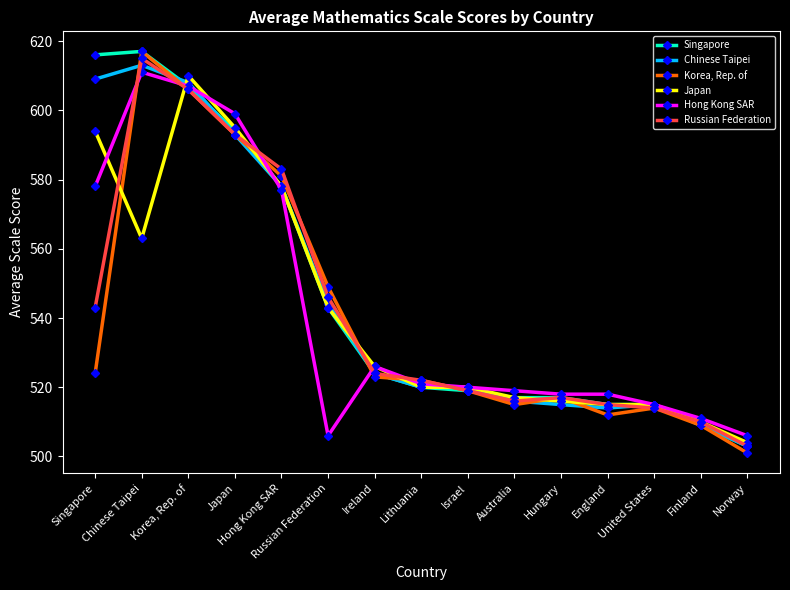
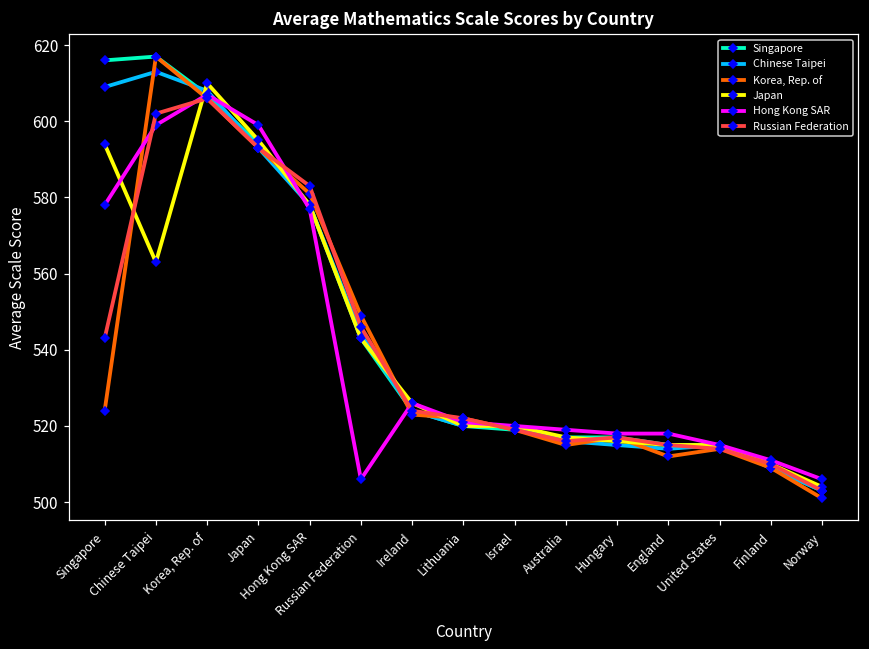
Hong Kong SAR, Chinese Taipei: 611 -> 599
Russian Federation, Chinese Taipei: 615 -> 602
